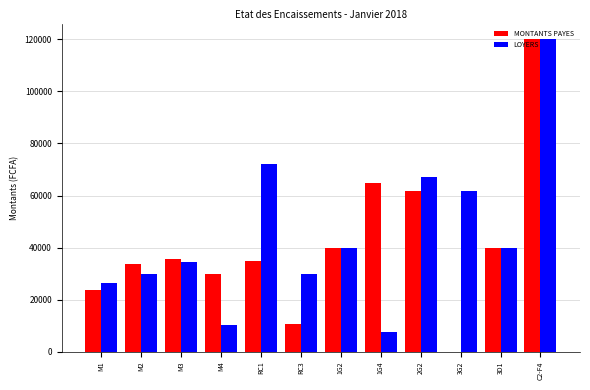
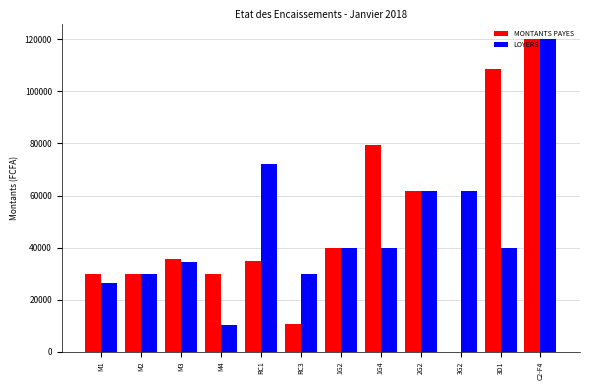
MONTANTS PAYES, M1: 24000 -> 30000
MONTANTS PAYES, M2: 34000 -> 30000
MONTANTS PAYES, 1G4: 65000 -> 80000
LOYERS, 1G4: 8000 -> 40000
LOYERS, 2G2: 67000 -> 62000
MONTANTS PAYES, 3D1: 40000 -> 109000
